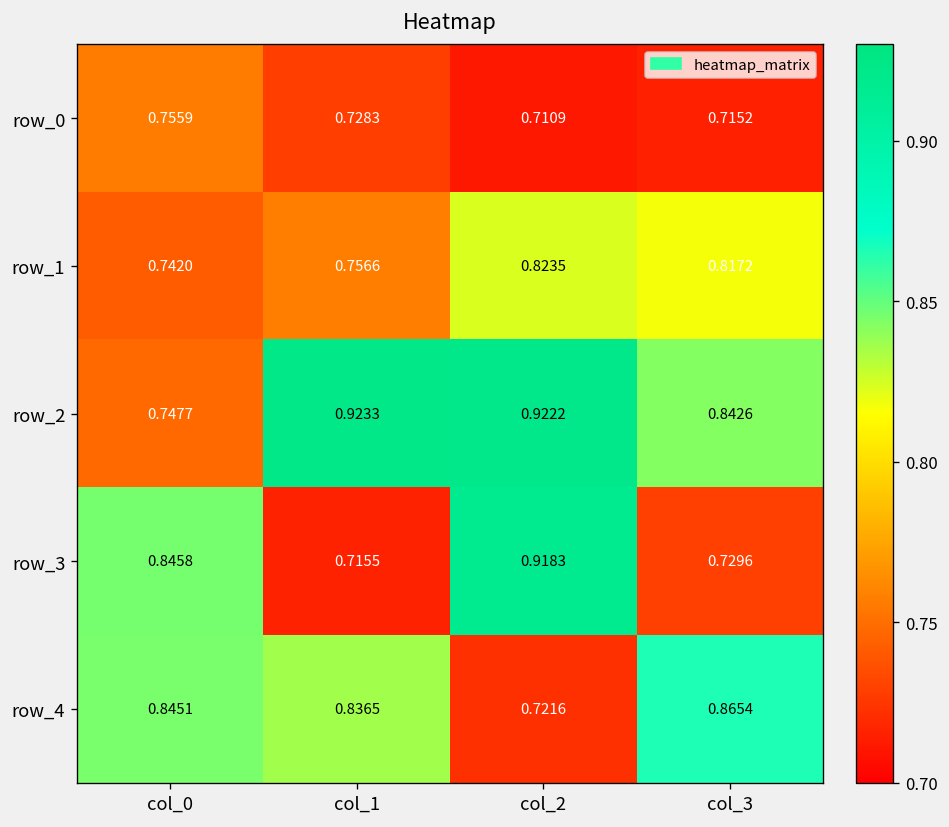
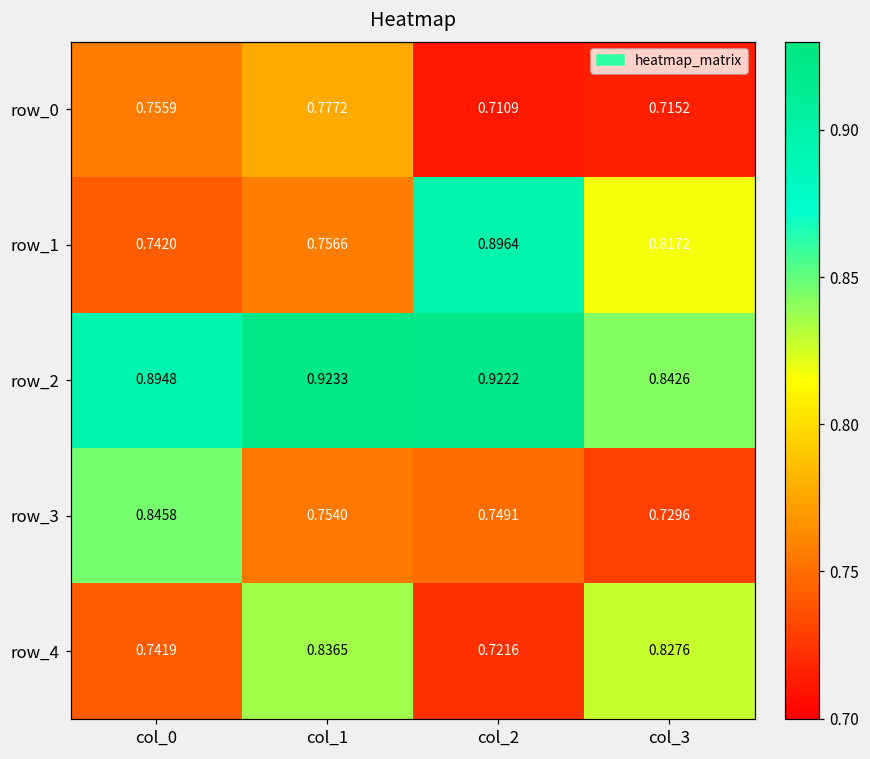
row_0, col_1: 0.7283 -> 0.7772
row_1, col_2: 0.8235 -> 0.8964
row_2, col_0: 0.7477 -> 0.8948
row_3, col_1: 0.7155 -> 0.7540
row_3, col_2: 0.9183 -> 0.7491
row_4, col_0: 0.8451 -> 0.7419
row_4, col_3: 0.8654 -> 0.8276
